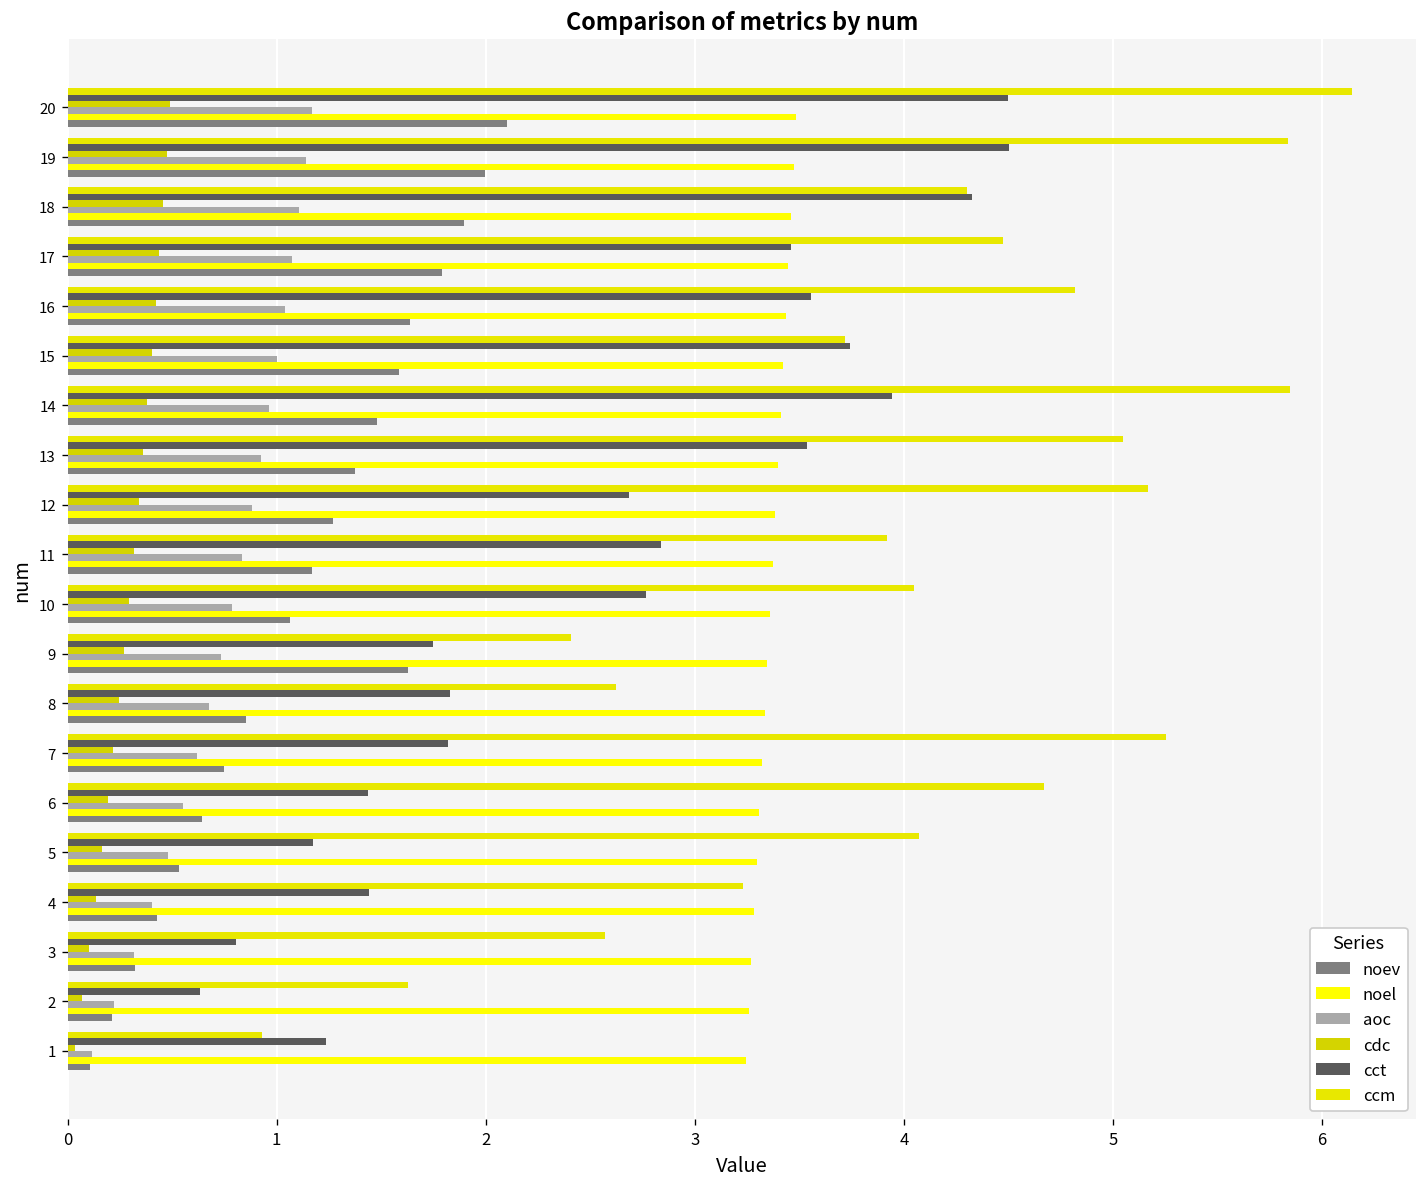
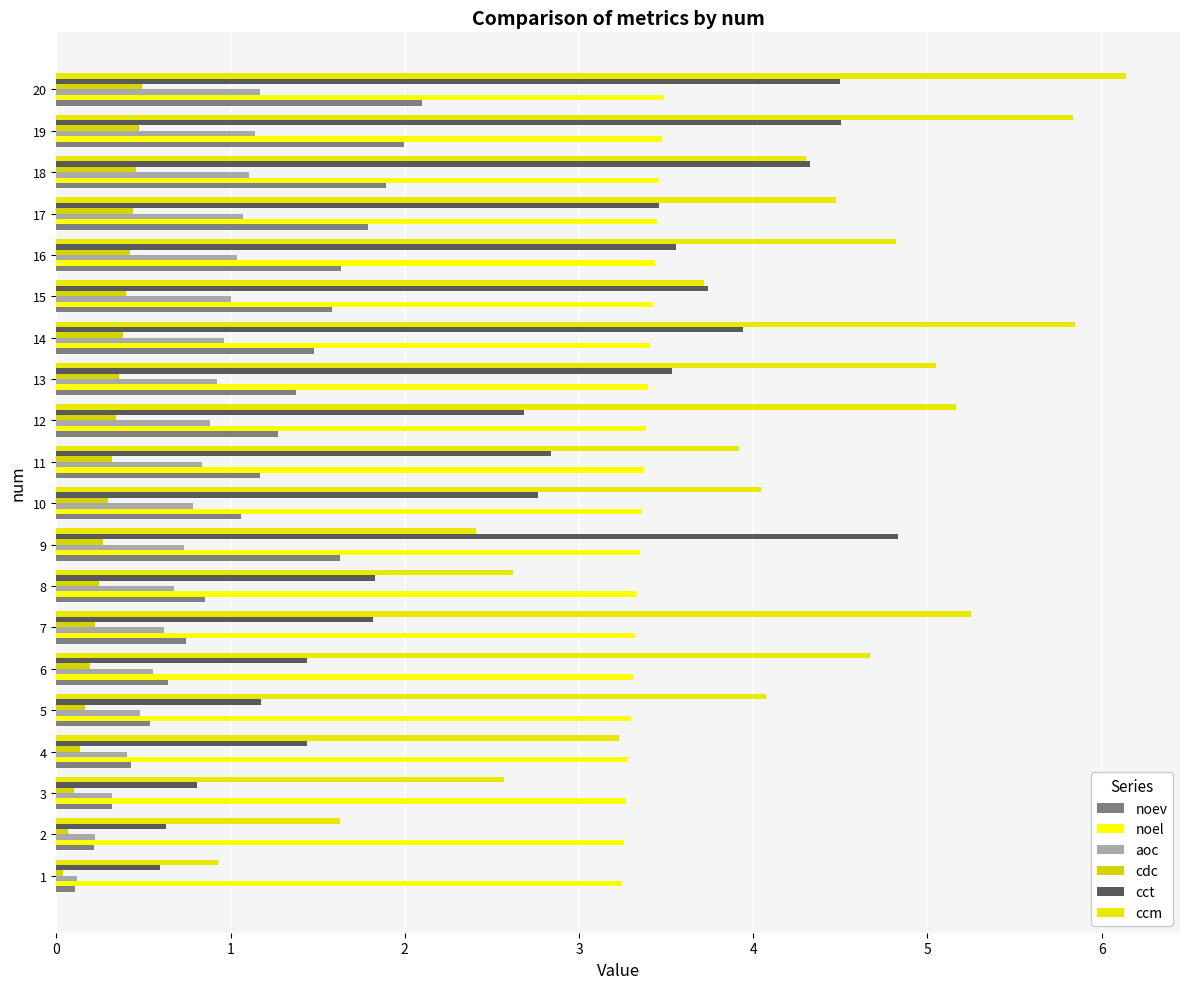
cct, 9: 1.75 -> 4.83
cct, 1: 1.23 -> 0.60
